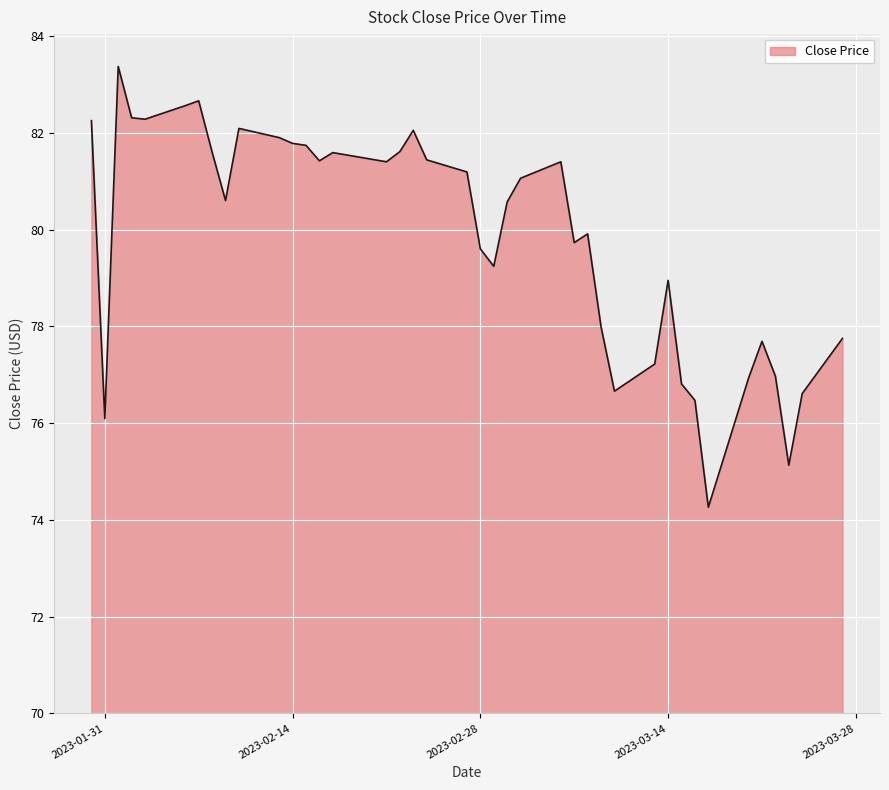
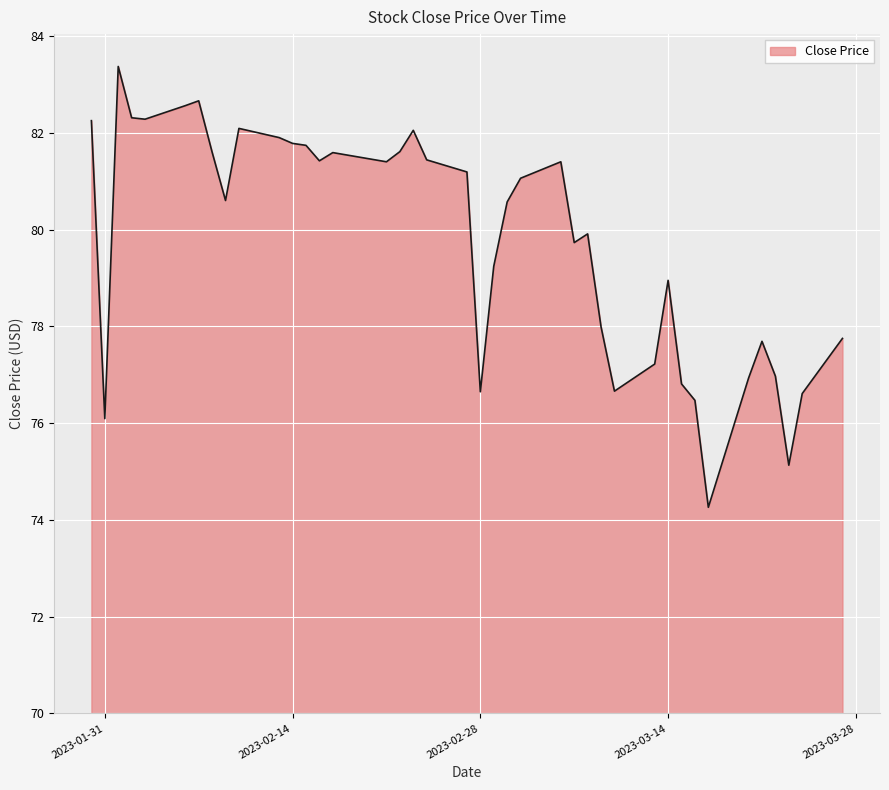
2023-02-28: 79.6 -> 76.6
